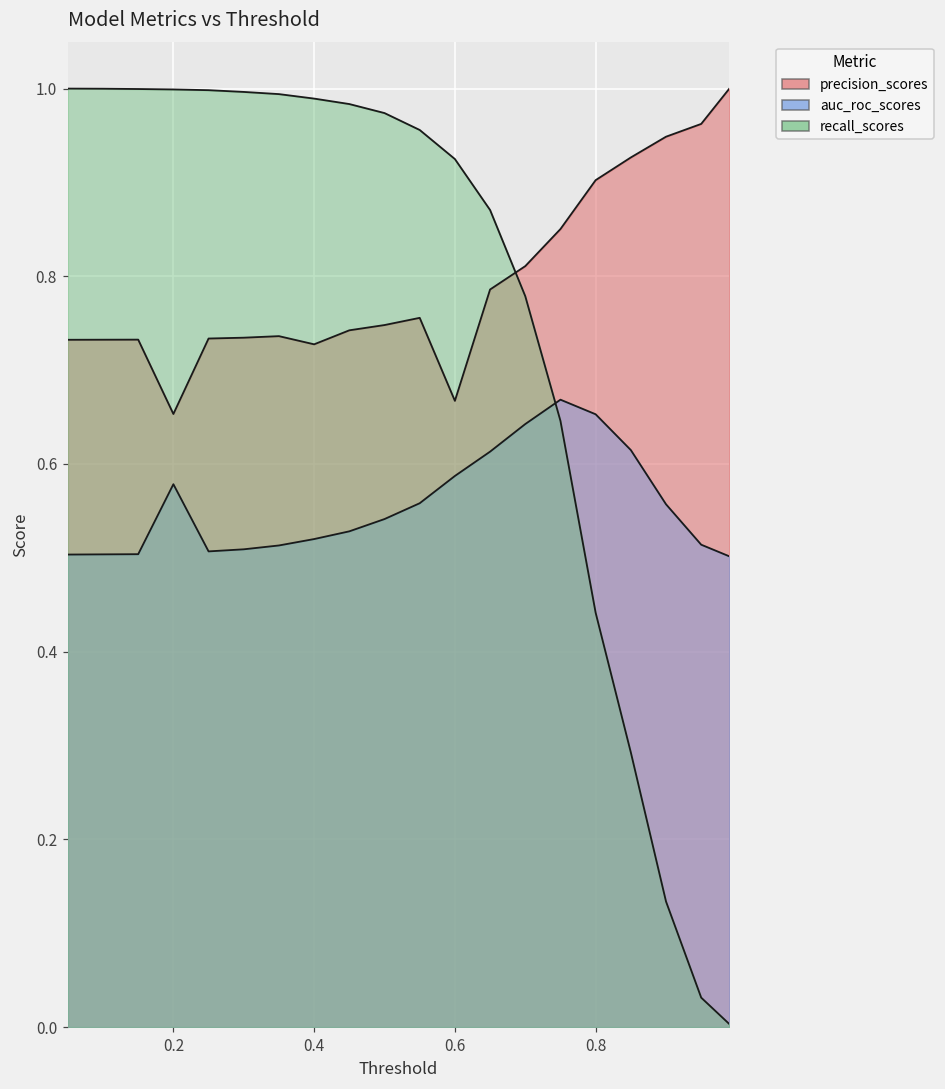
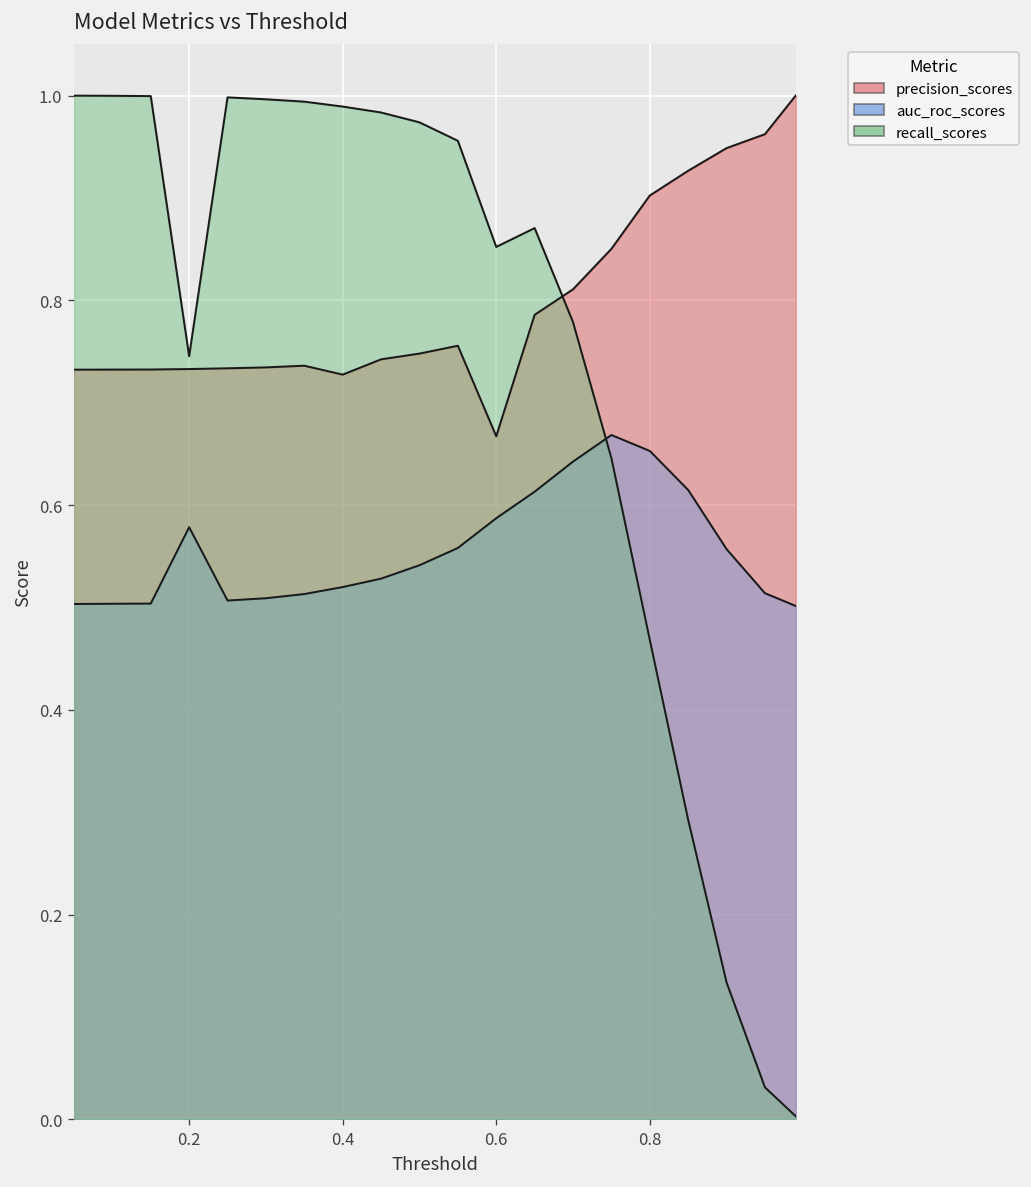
precision_scores, 0.2: 0.65 -> 0.73
recall_scores, 0.2: 1.00 -> 0.75
recall_scores, 0.6: 0.92 -> 0.85
recall_scores, 0.8: 0.44 -> 0.47
